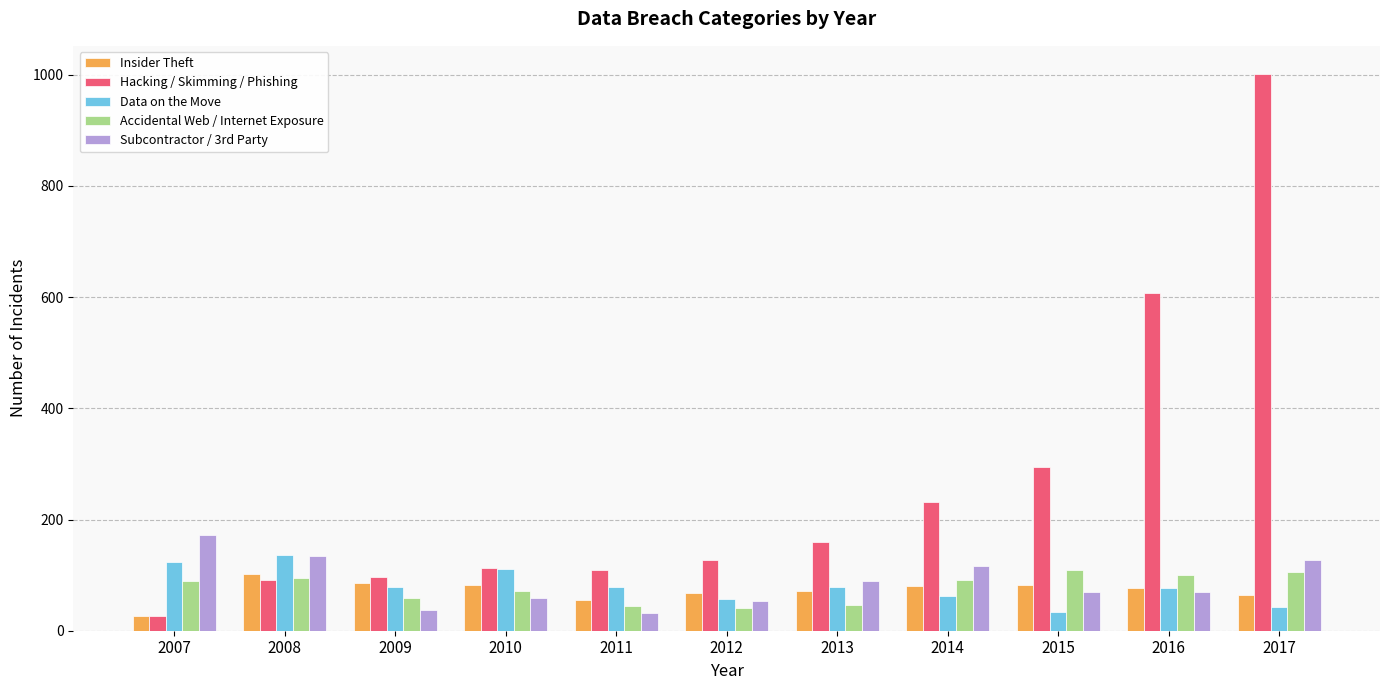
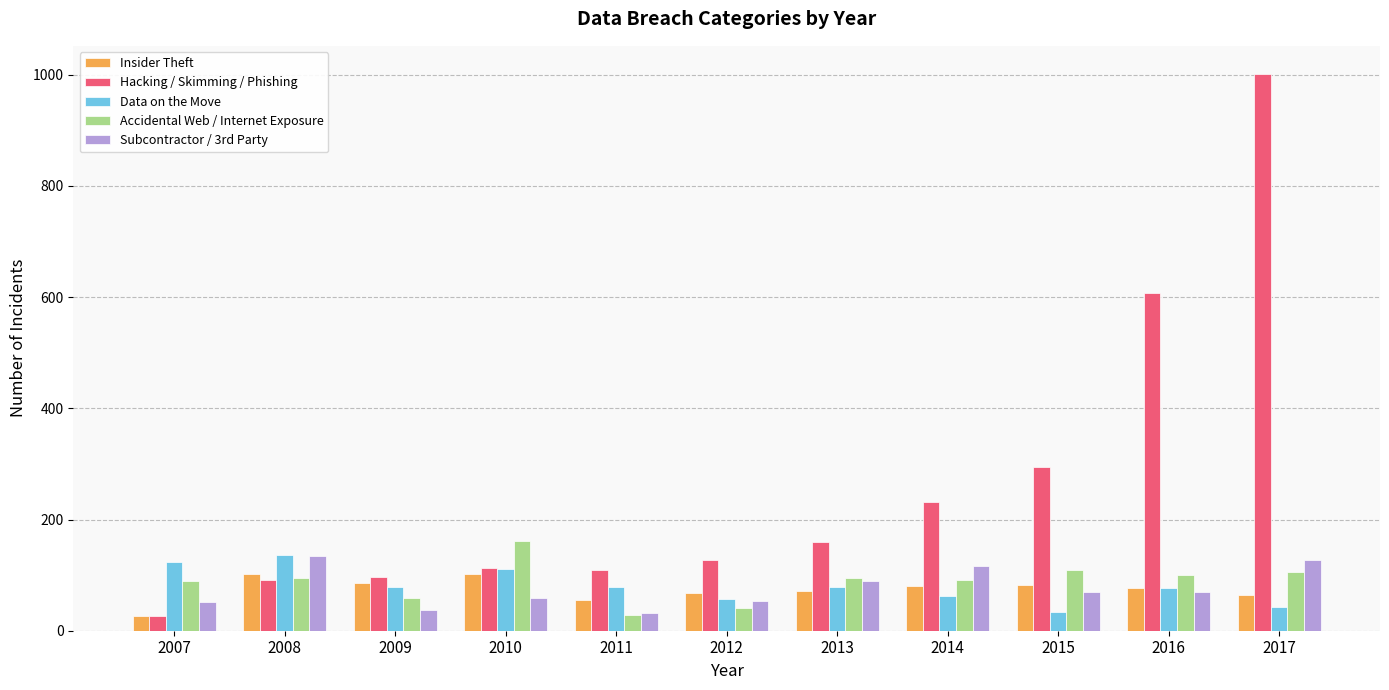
Subcontractor / 3rd Party, 2007: 170 -> 50
Insider Theft, 2010: 80 -> 100
Accidental Web / Internet Exposure, 2010: 70 -> 160
Accidental Web / Internet Exposure, 2011: 50 -> 30
Accidental Web / Internet Exposure, 2013: 50 -> 90
